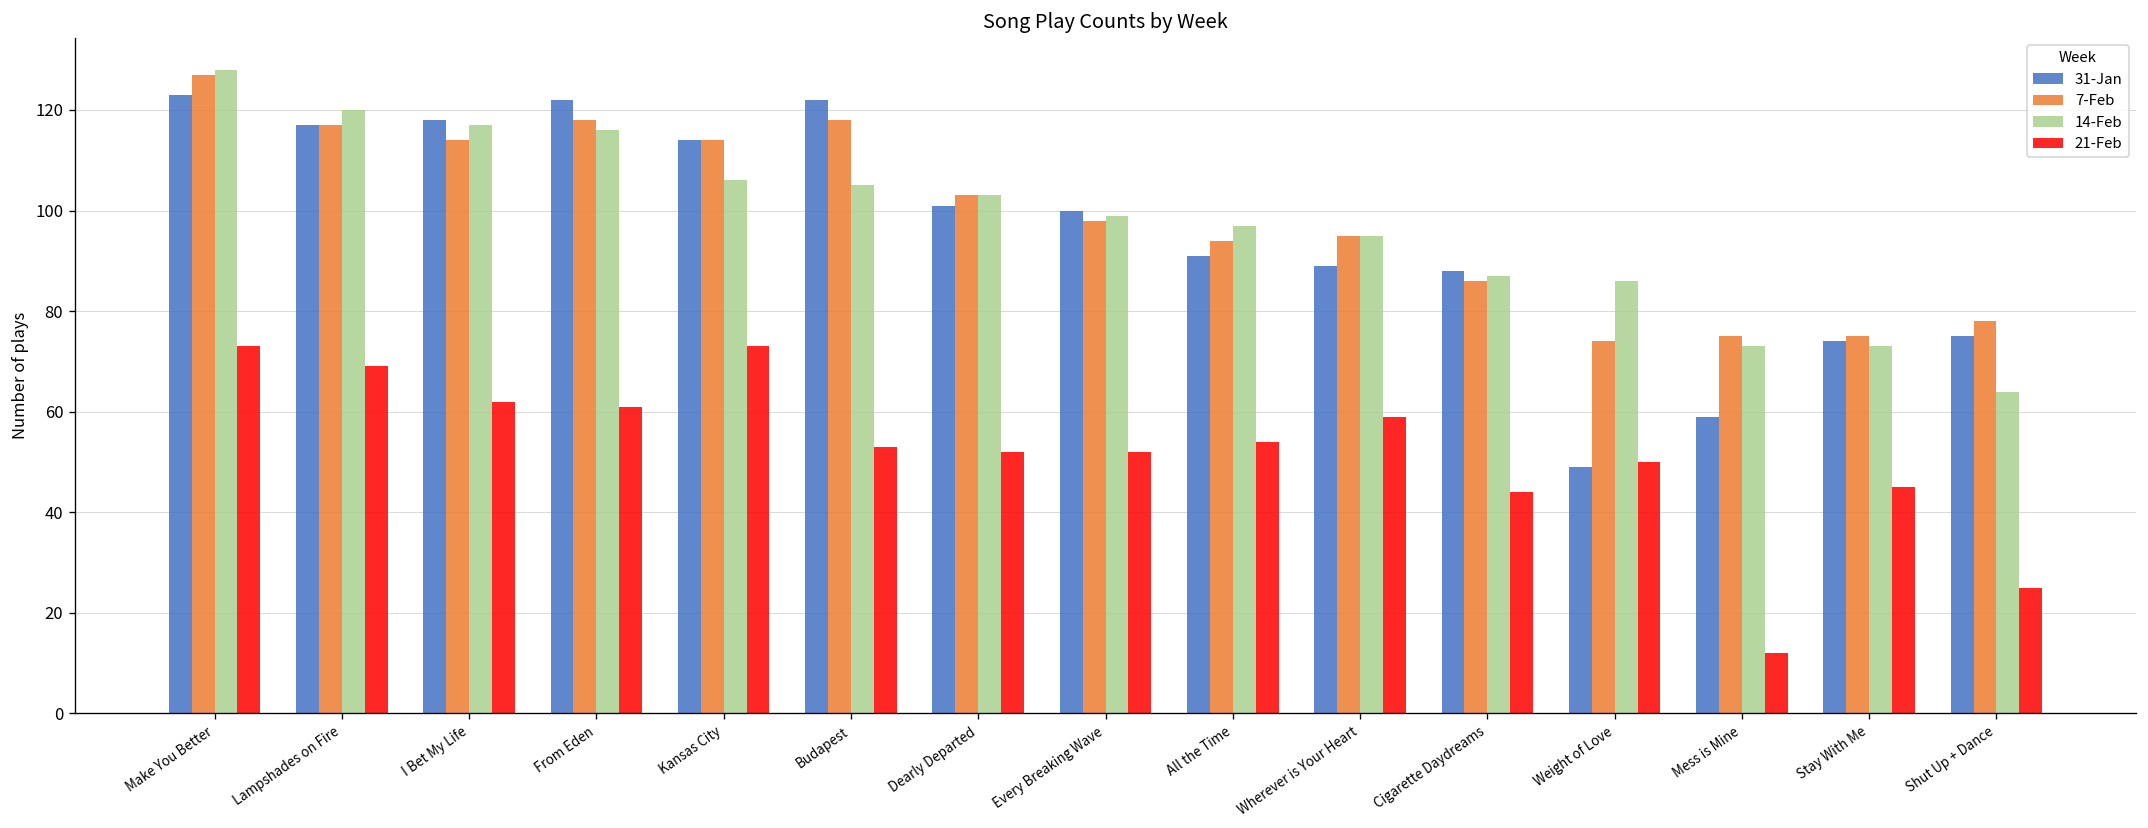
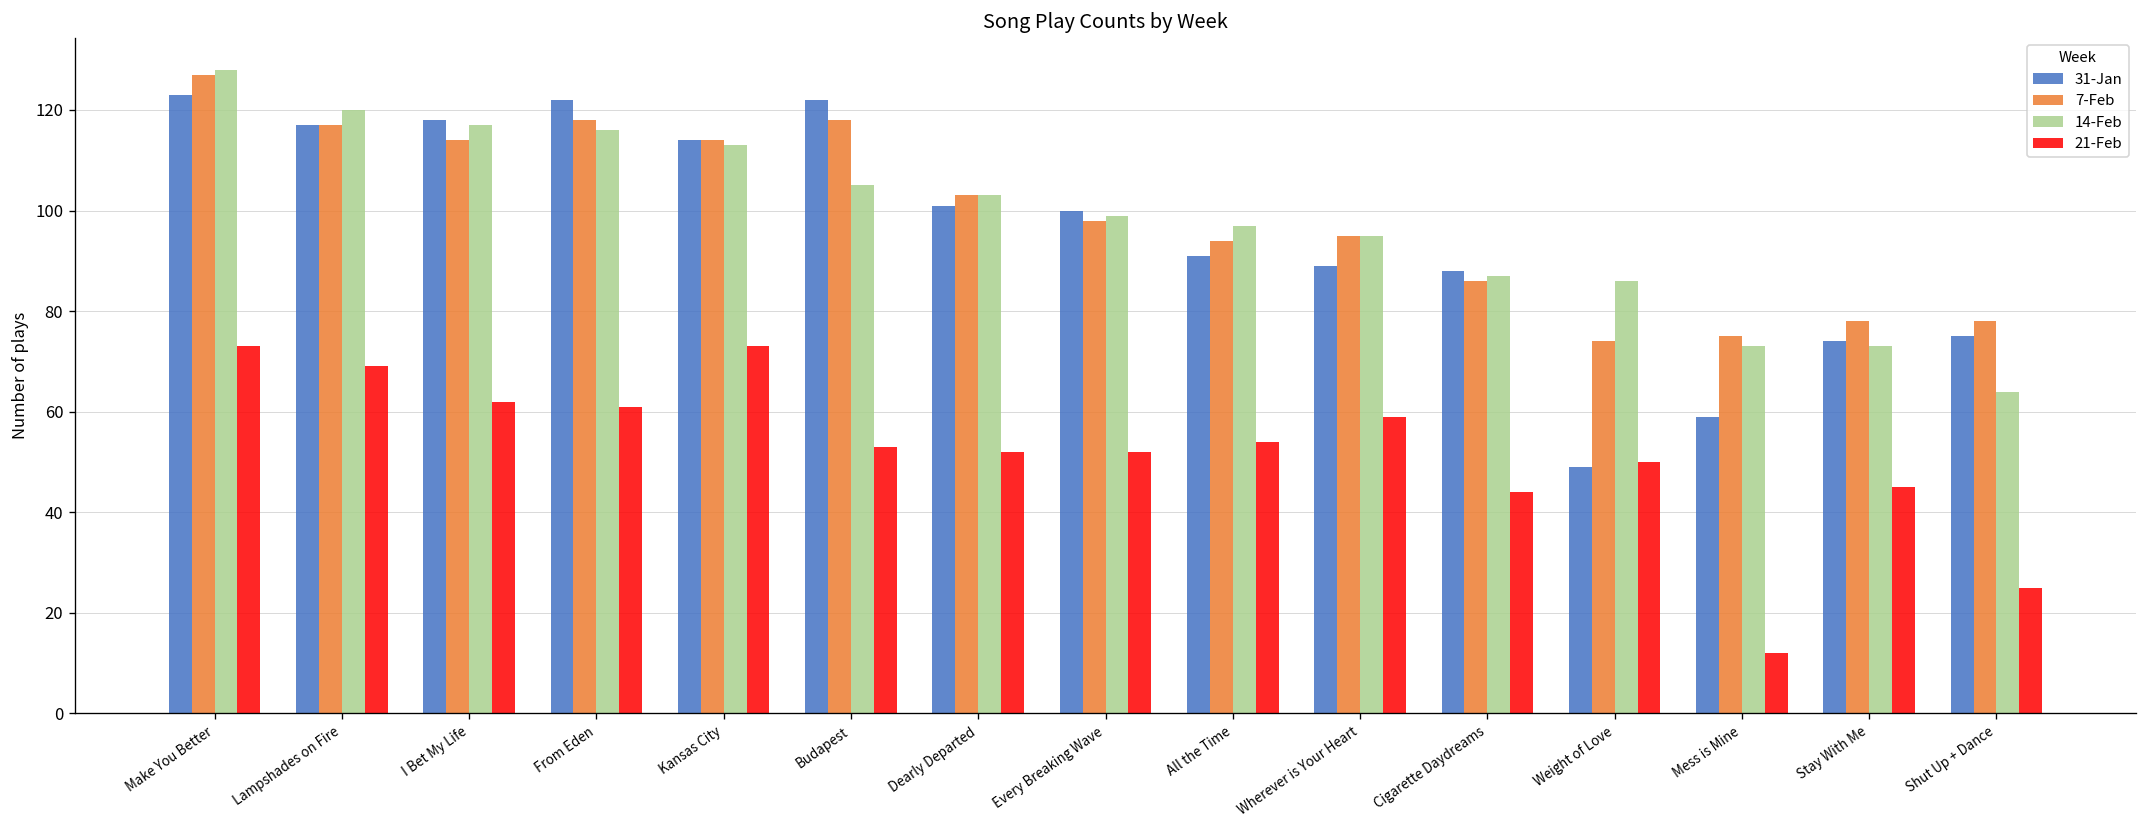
14-Feb, Kansas City: 106 -> 113
7-Feb, Stay With Me: 75 -> 78
